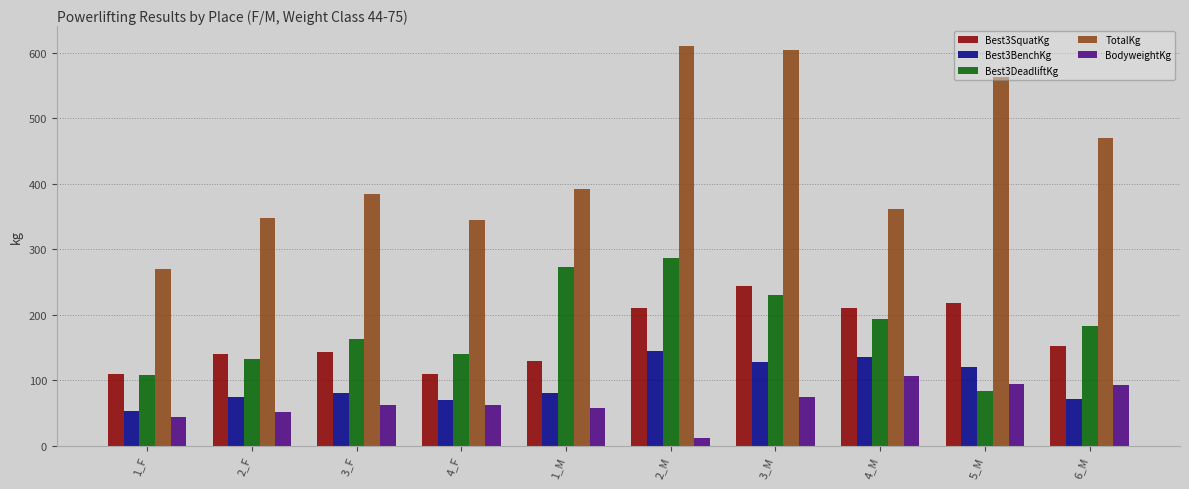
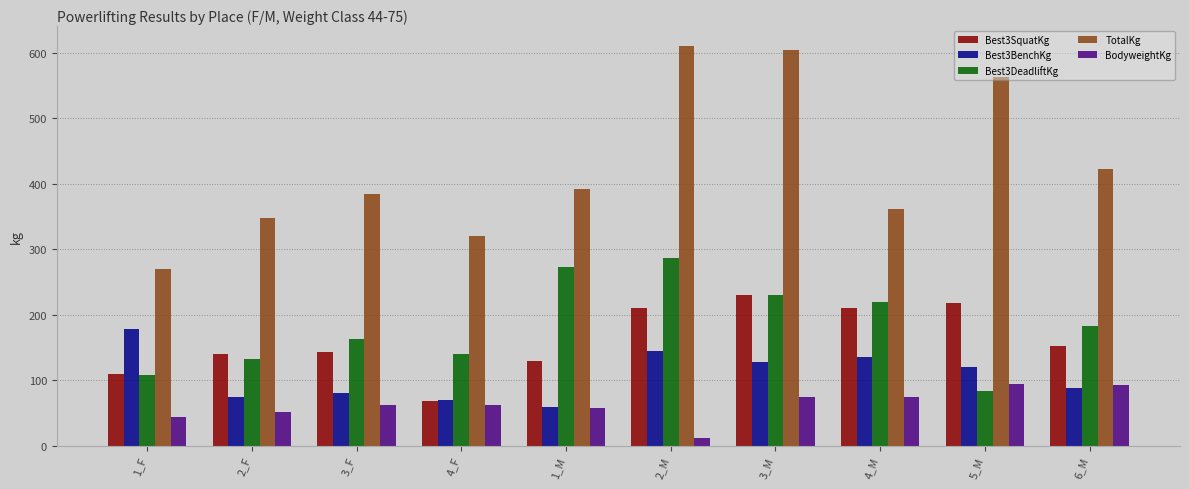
Best3BenchKg, 1_F: 50 -> 180
Best3SquatKg, 4_F: 110 -> 70
TotalKg, 4_F: 350 -> 320
Best3BenchKg, 1_M: 80 -> 60
Best3SquatKg, 3_M: 240 -> 230
Best3DeadliftKg, 4_M: 190 -> 220
BodyweightKg, 4_M: 110 -> 70
Best3BenchKg, 6_M: 70 -> 90
TotalKg, 6_M: 470 -> 420
